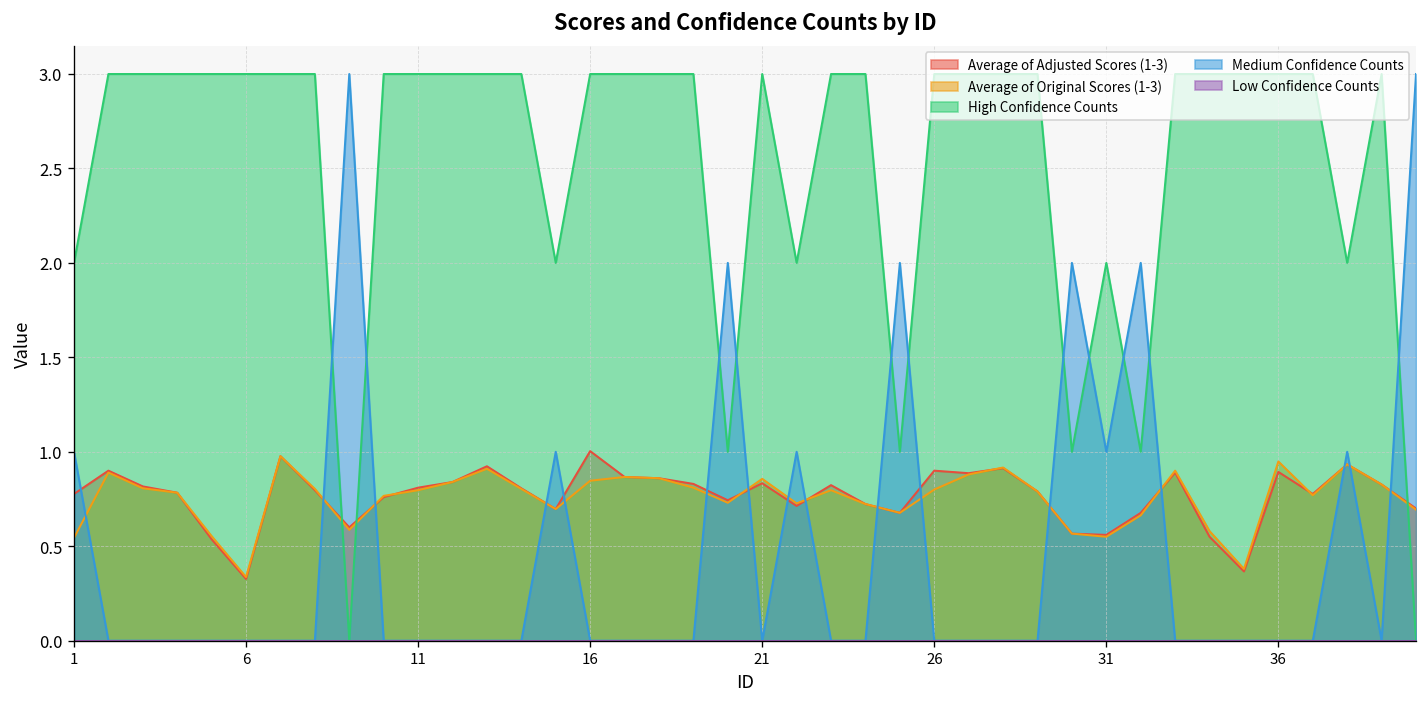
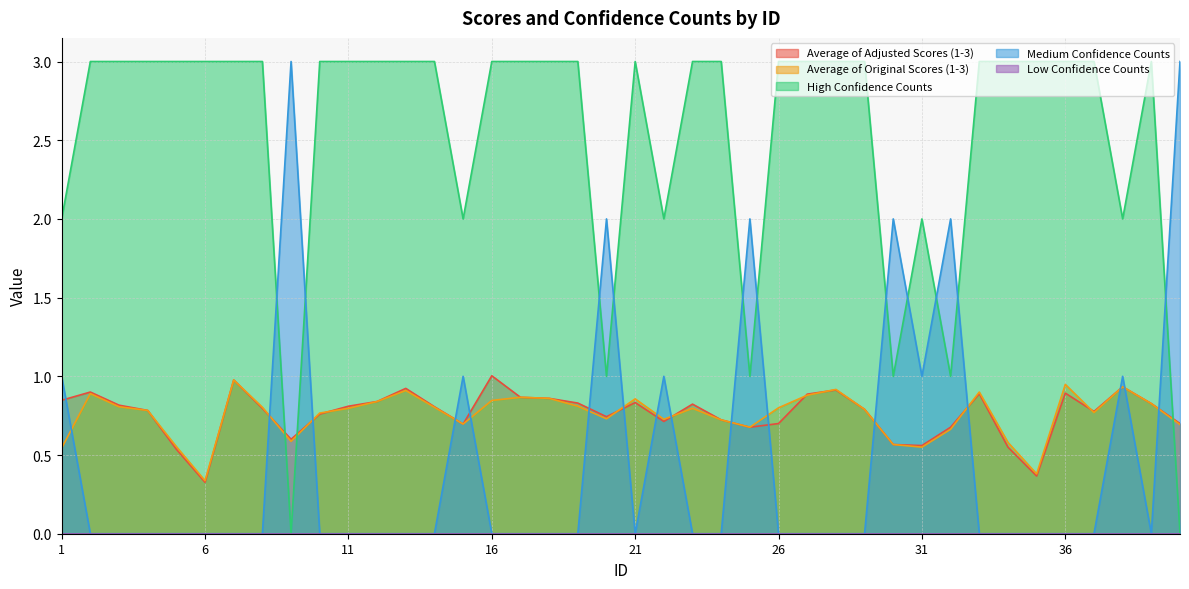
Average of Adjusted Scores (1-3), 1: 0.78 -> 0.85
Average of Adjusted Scores (1-3), 26: 0.9 -> 0.7
